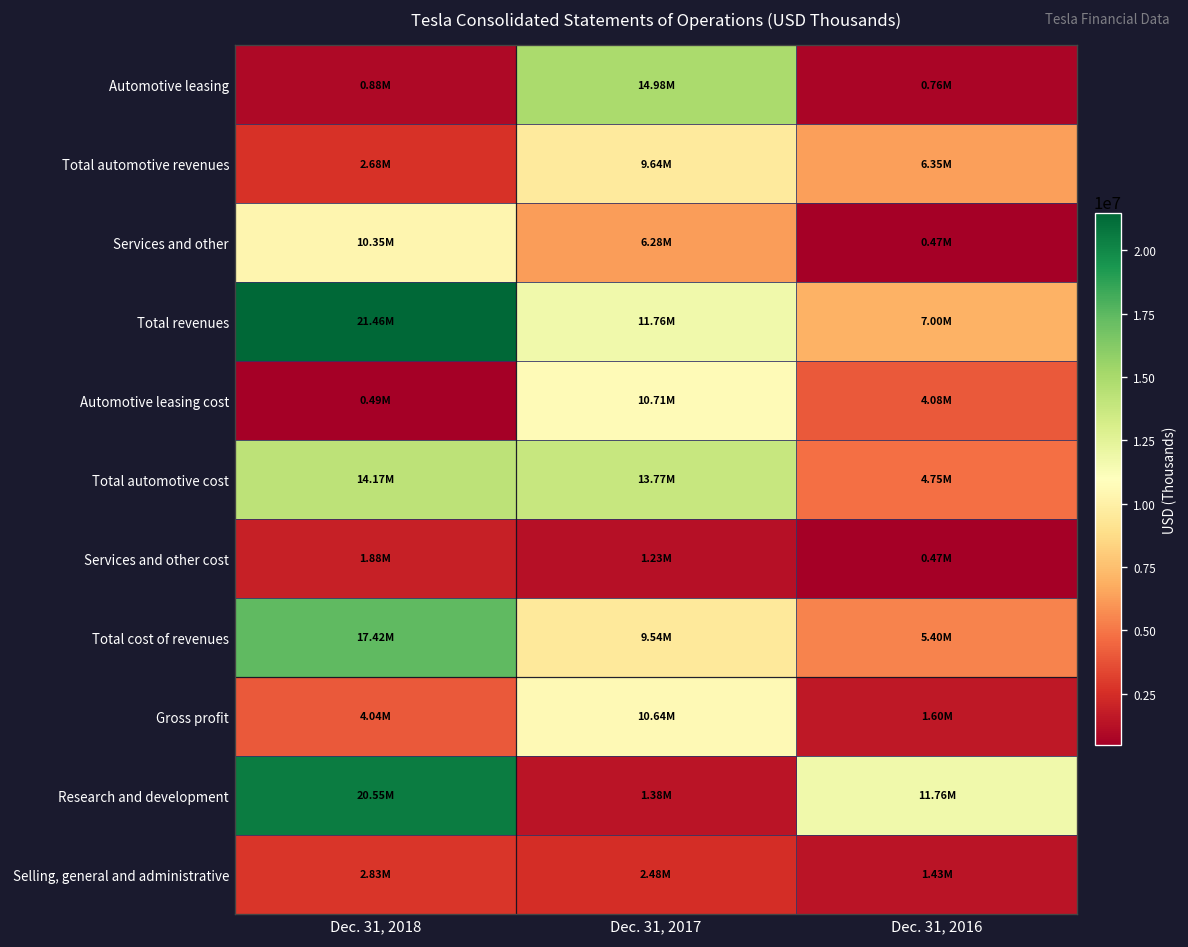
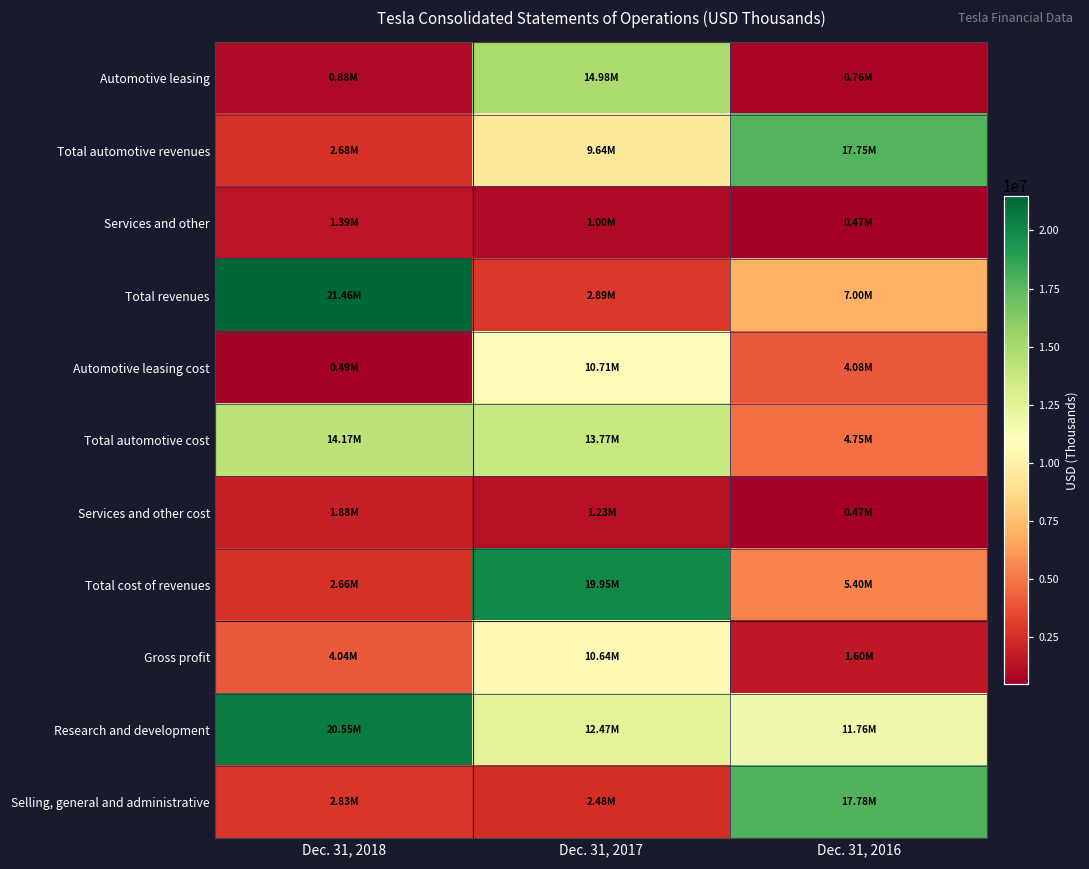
Total automotive revenues, Dec. 31, 2016: 6.35M -> 17.75M
Services and other, Dec. 31, 2018: 10.35M -> 1.39M
Services and other, Dec. 31, 2017: 6.28M -> 1.00M
Total revenues, Dec. 31, 2017: 11.76M -> 2.89M
Total cost of revenues, Dec. 31, 2018: 17.42M -> 2.66M
Total cost of revenues, Dec. 31, 2017: 9.54M -> 19.95M
Research and development, Dec. 31, 2017: 1.38M -> 12.47M
Selling, general and administrative, Dec. 31, 2016: 1.43M -> 17.78M
